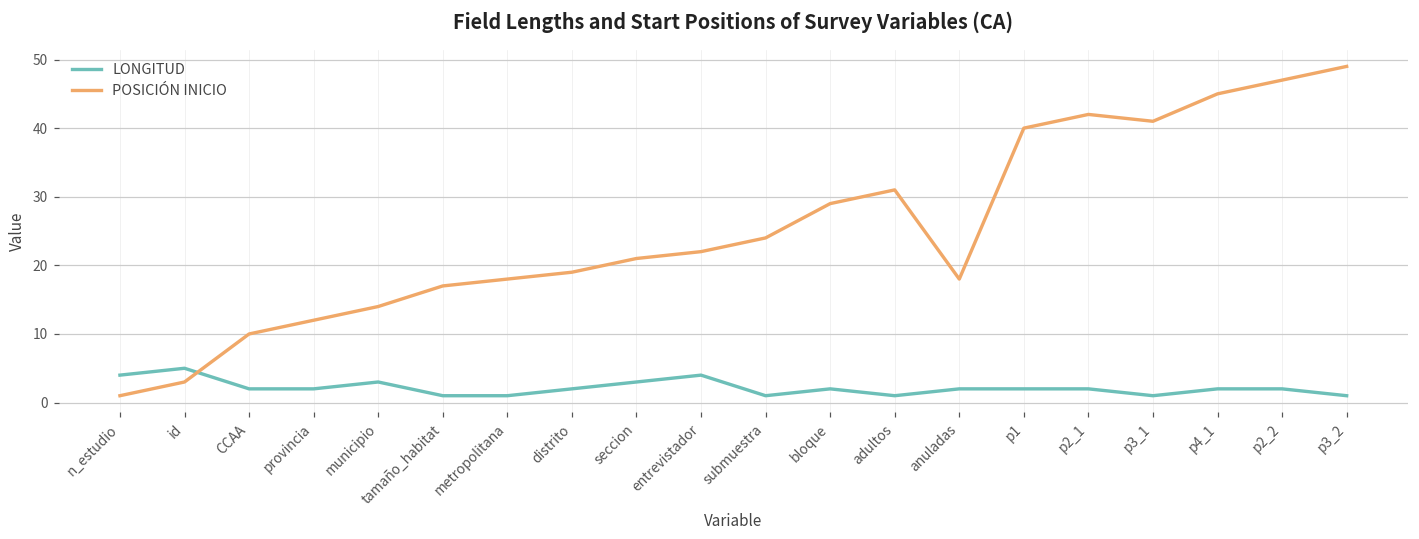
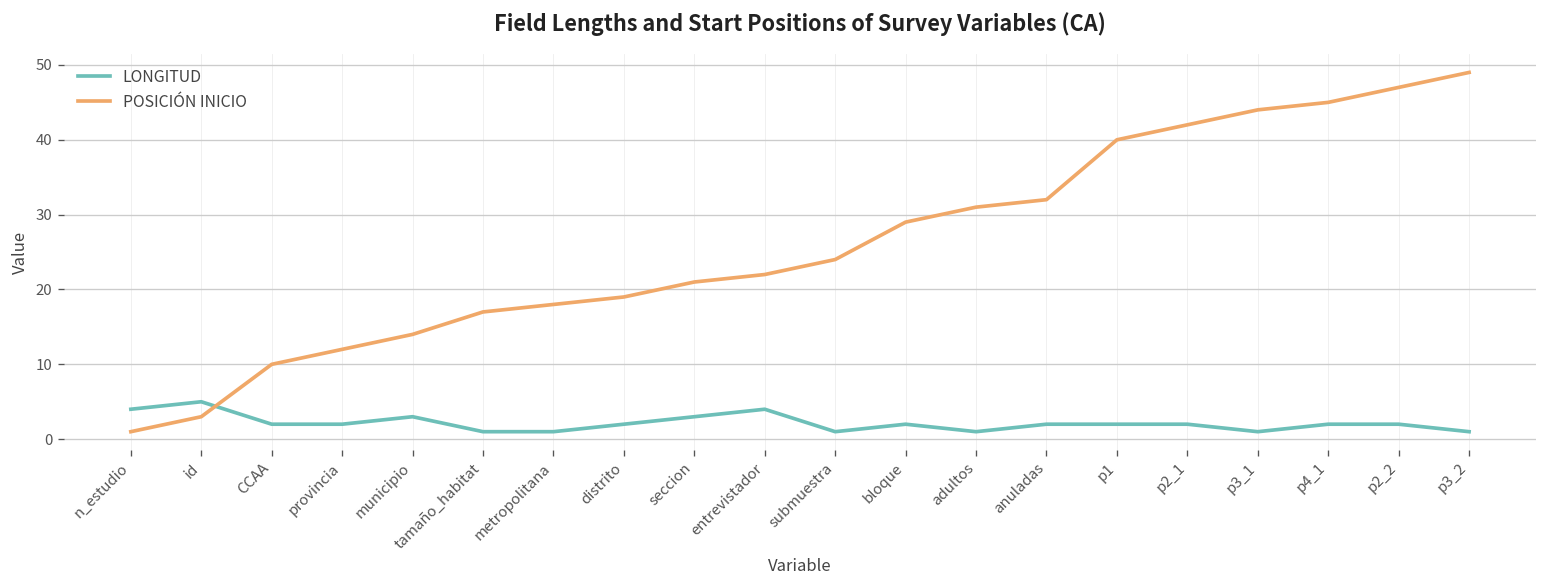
POSICIÓN INICIO, anuladas: 18 -> 32
POSICIÓN INICIO, p3_1: 41 -> 44
